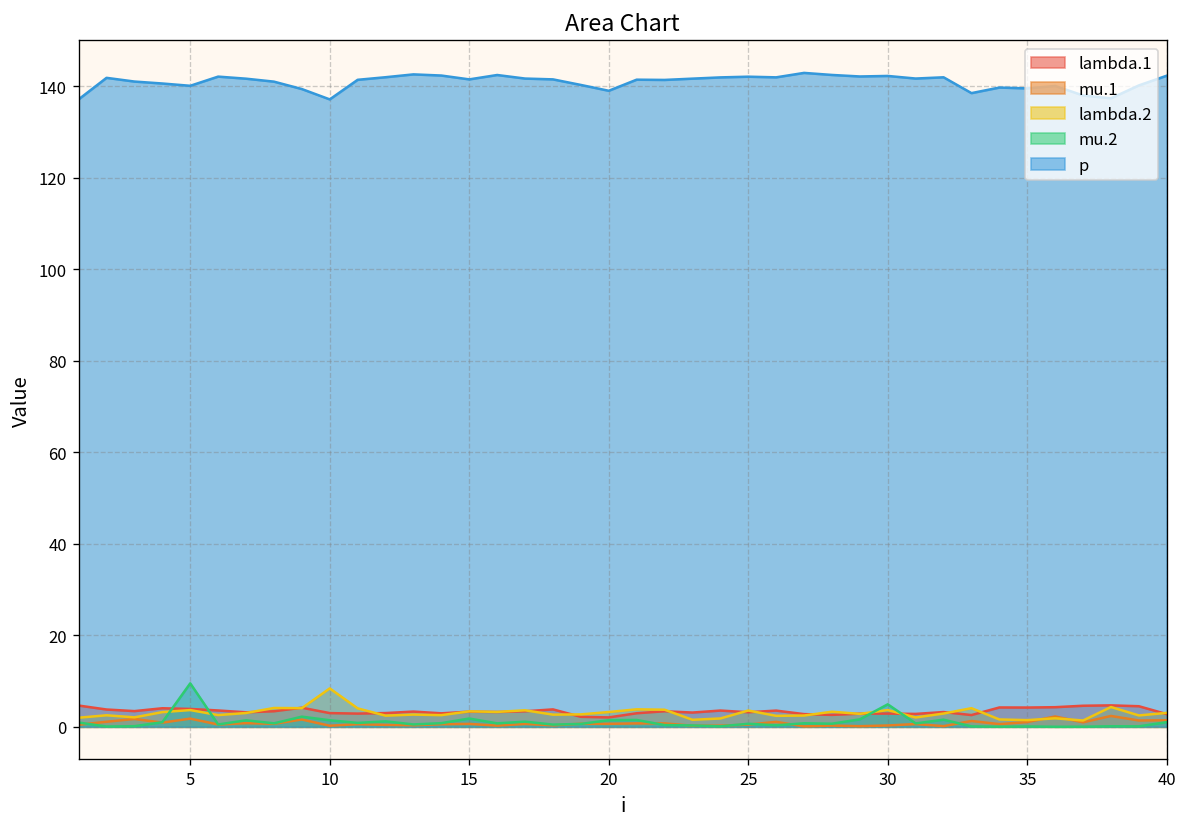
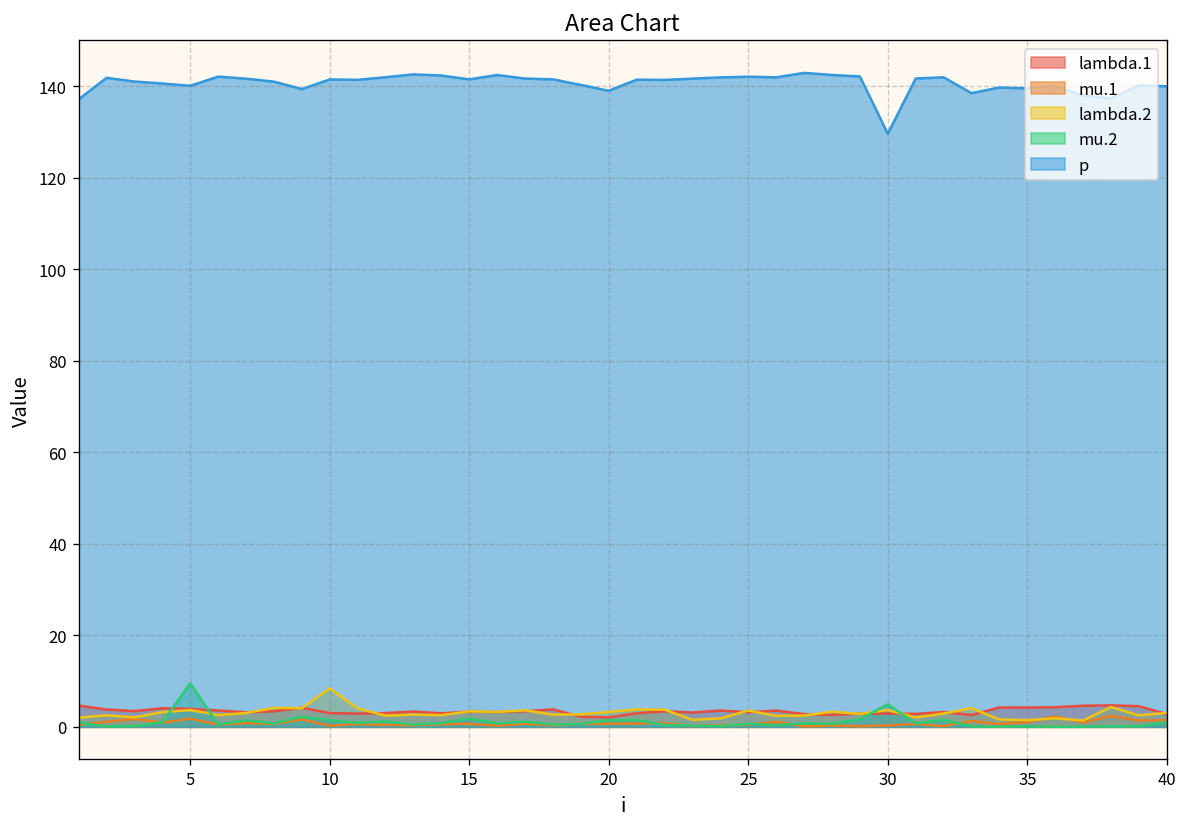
p, 10: 137 -> 141
p, 30: 142 -> 130
p, 40: 142 -> 140
